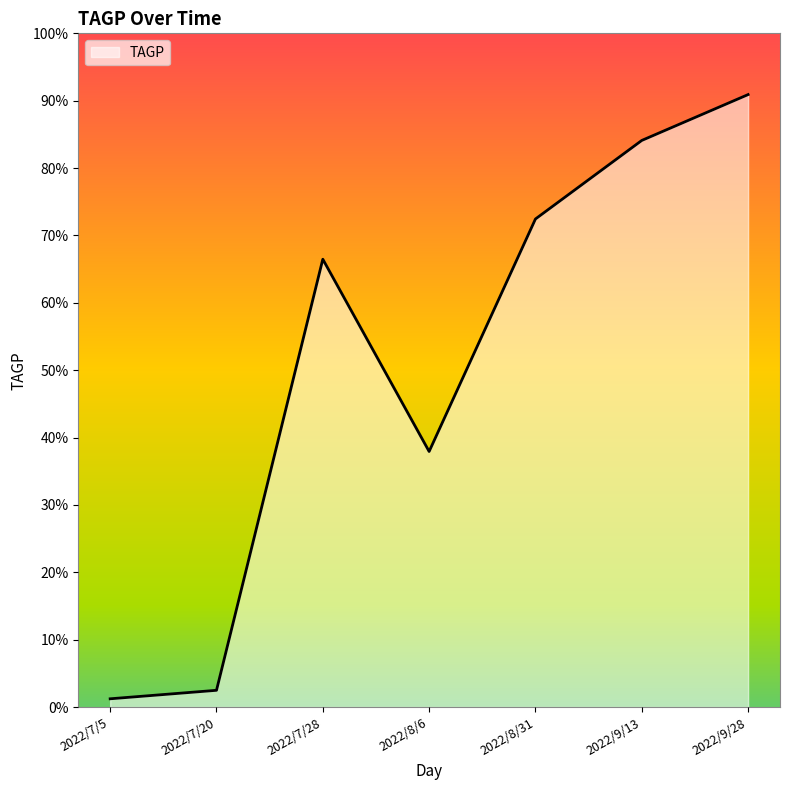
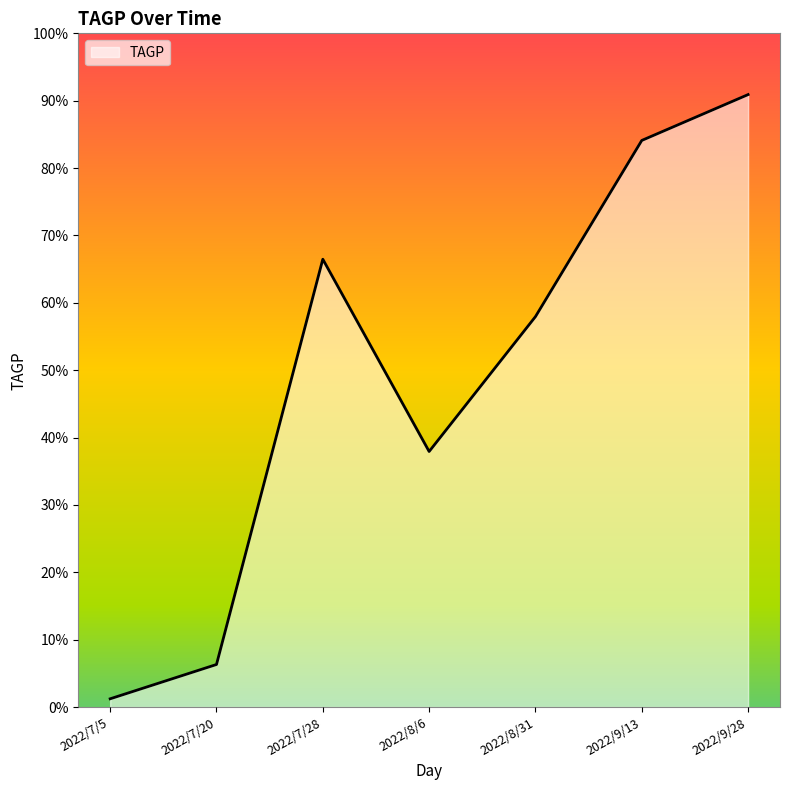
2022/7/20: 2% -> 6%
2022/8/31: 72% -> 58%
